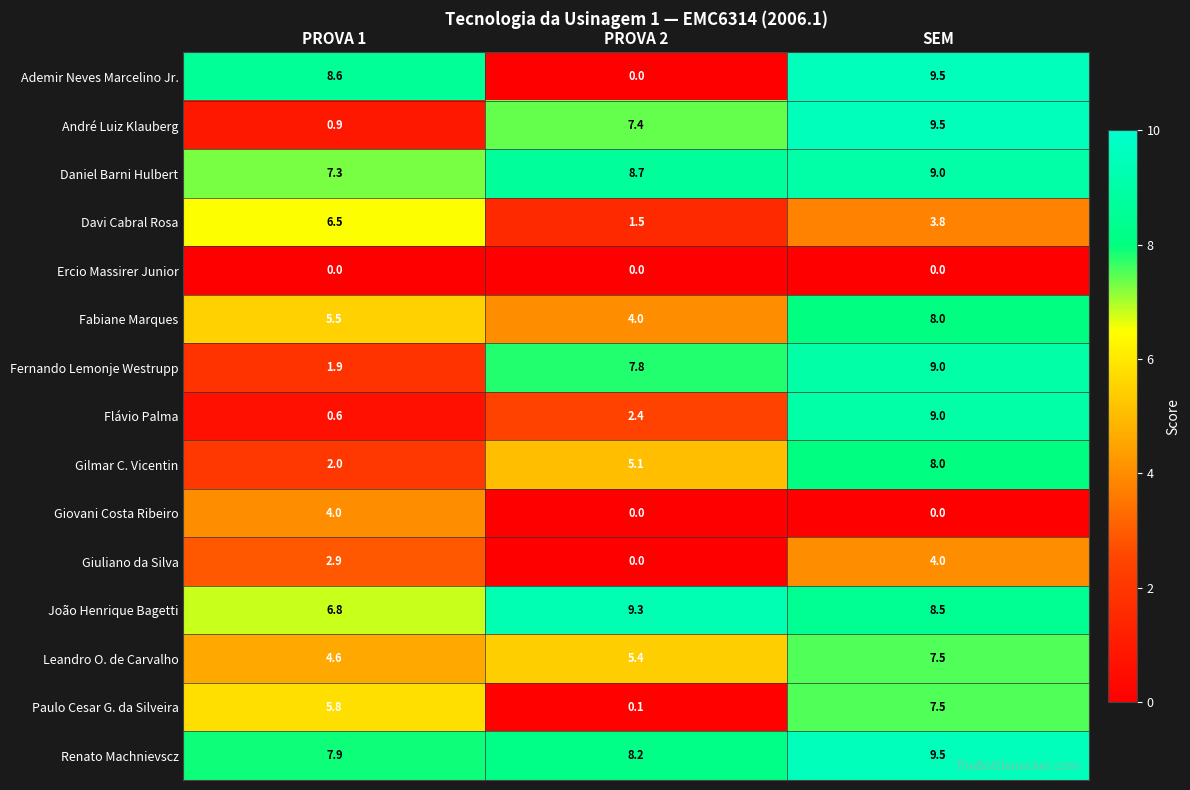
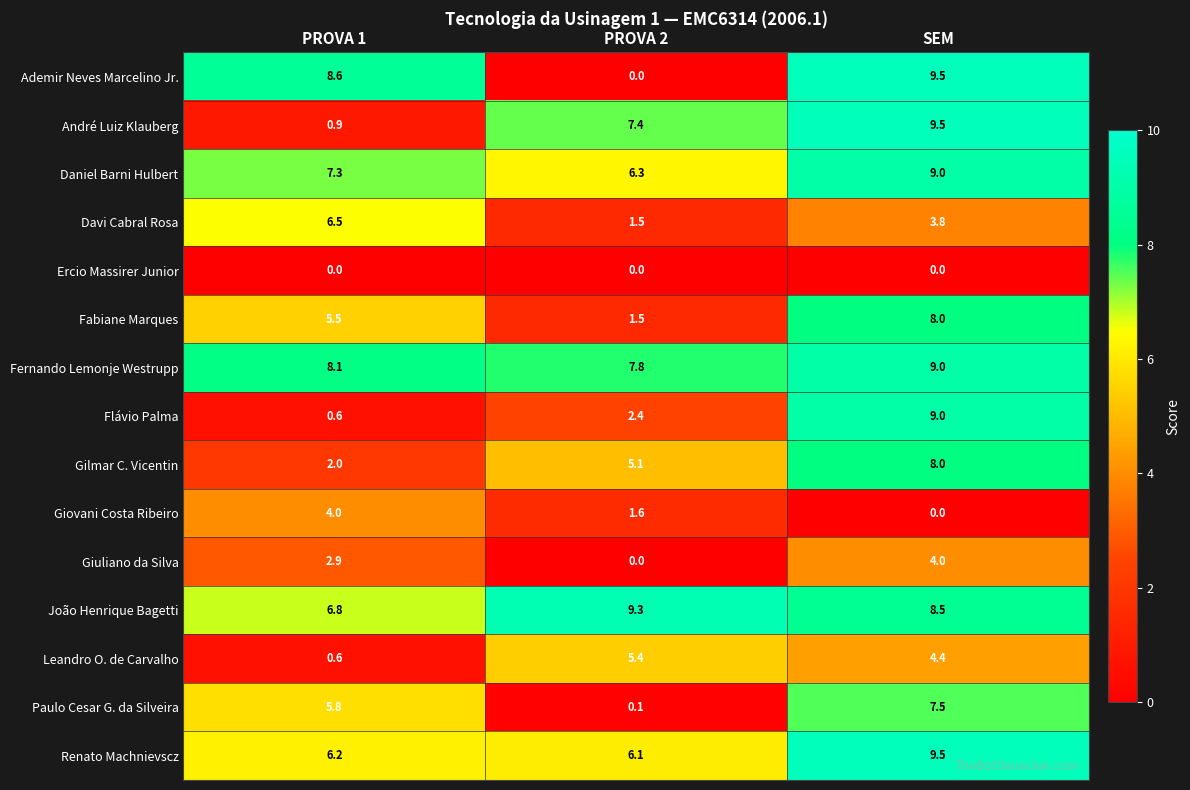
Daniel Barni Hulbert, PROVA 2: 8.7 -> 6.3
Fabiane Marques, PROVA 2: 4.0 -> 1.5
Fernando Lemonje Westrupp, PROVA 1: 1.9 -> 8.1
Giovani Costa Ribeiro, PROVA 2: 0.0 -> 1.6
Leandro O. de Carvalho, PROVA 1: 4.6 -> 0.6
Leandro O. de Carvalho, SEM: 7.5 -> 4.4
Renato Machnievscz, PROVA 1: 7.9 -> 6.2
Renato Machnievscz, PROVA 2: 8.2 -> 6.1
